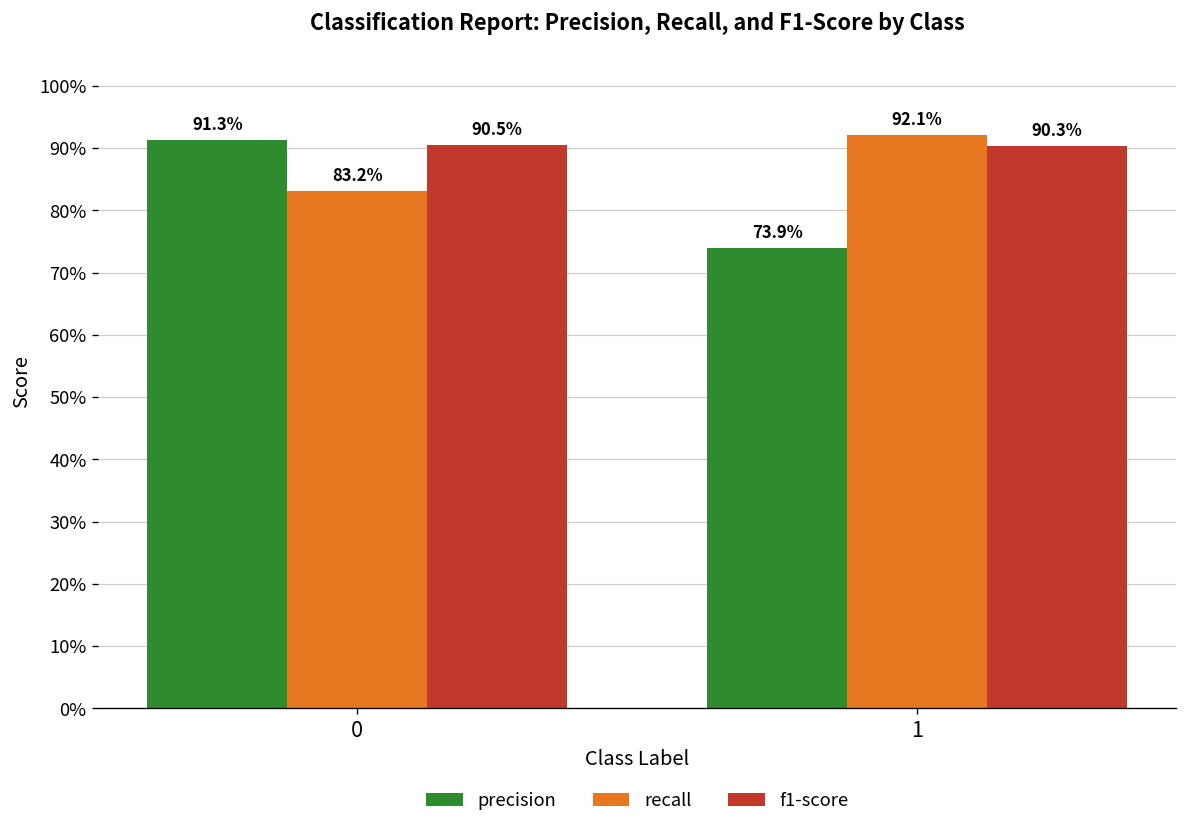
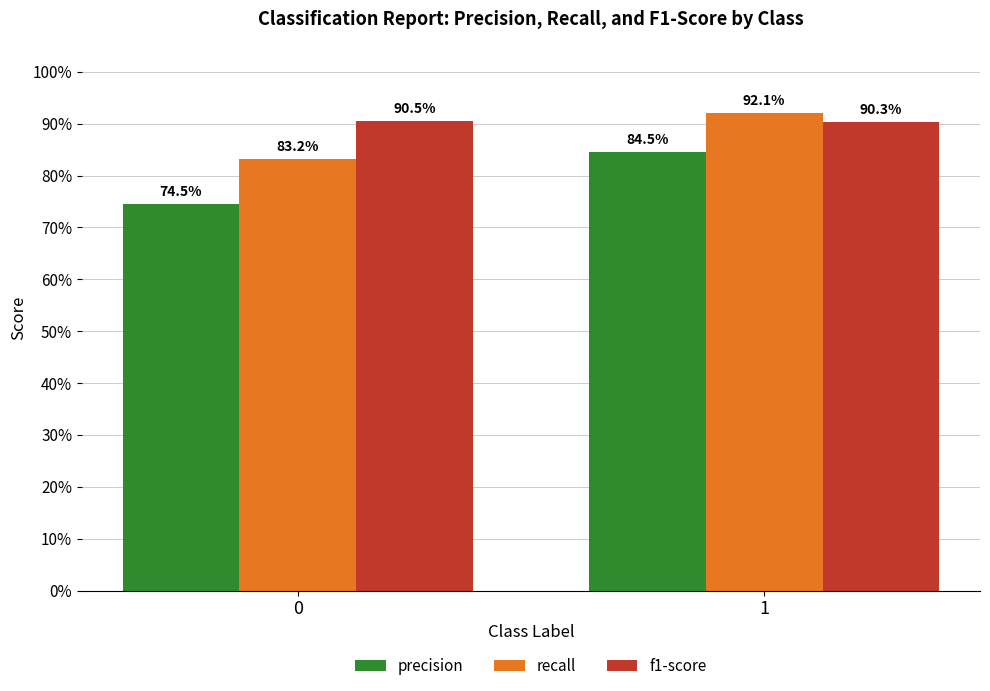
precision, 0: 91.3% -> 74.5%
precision, 1: 73.9% -> 84.5%
